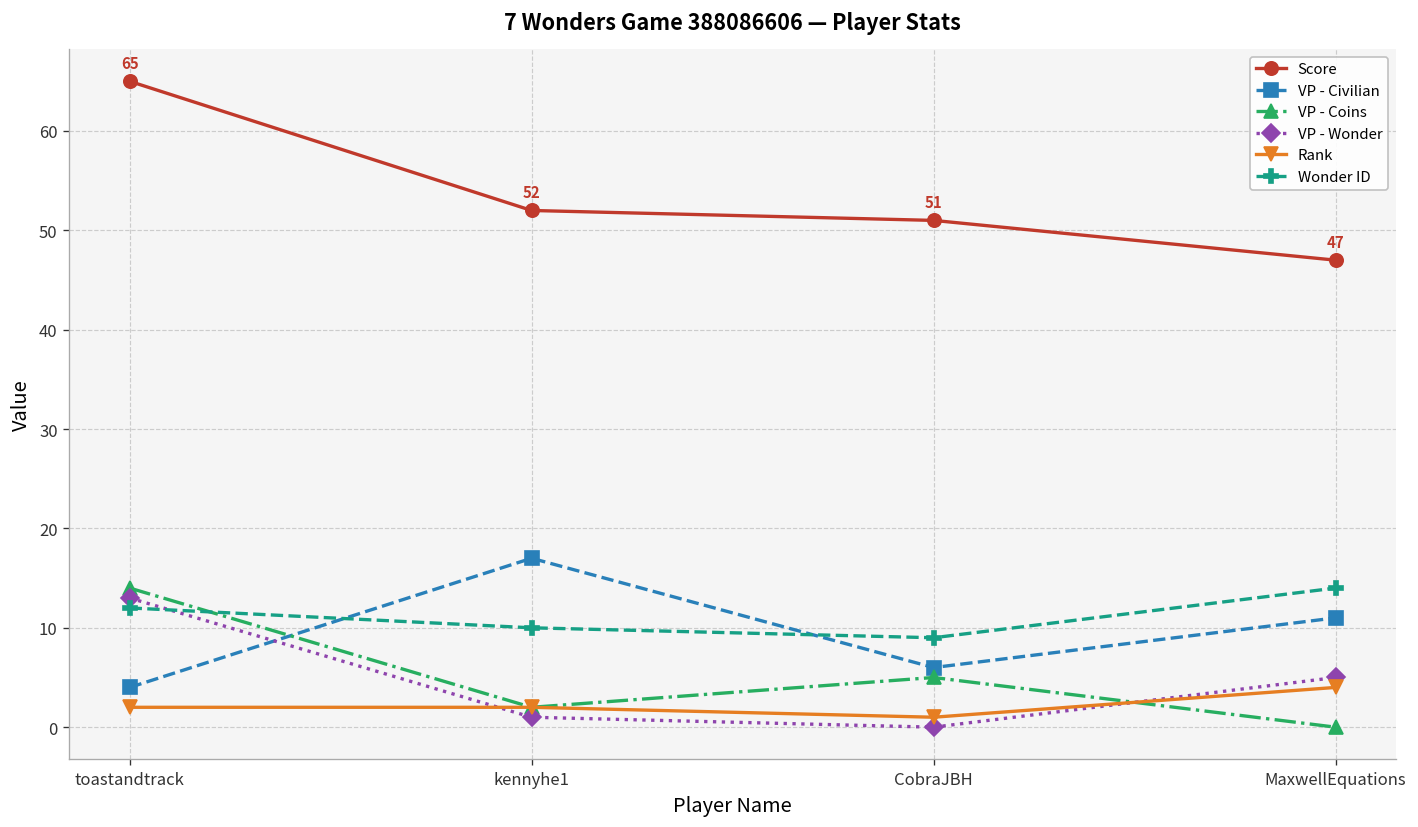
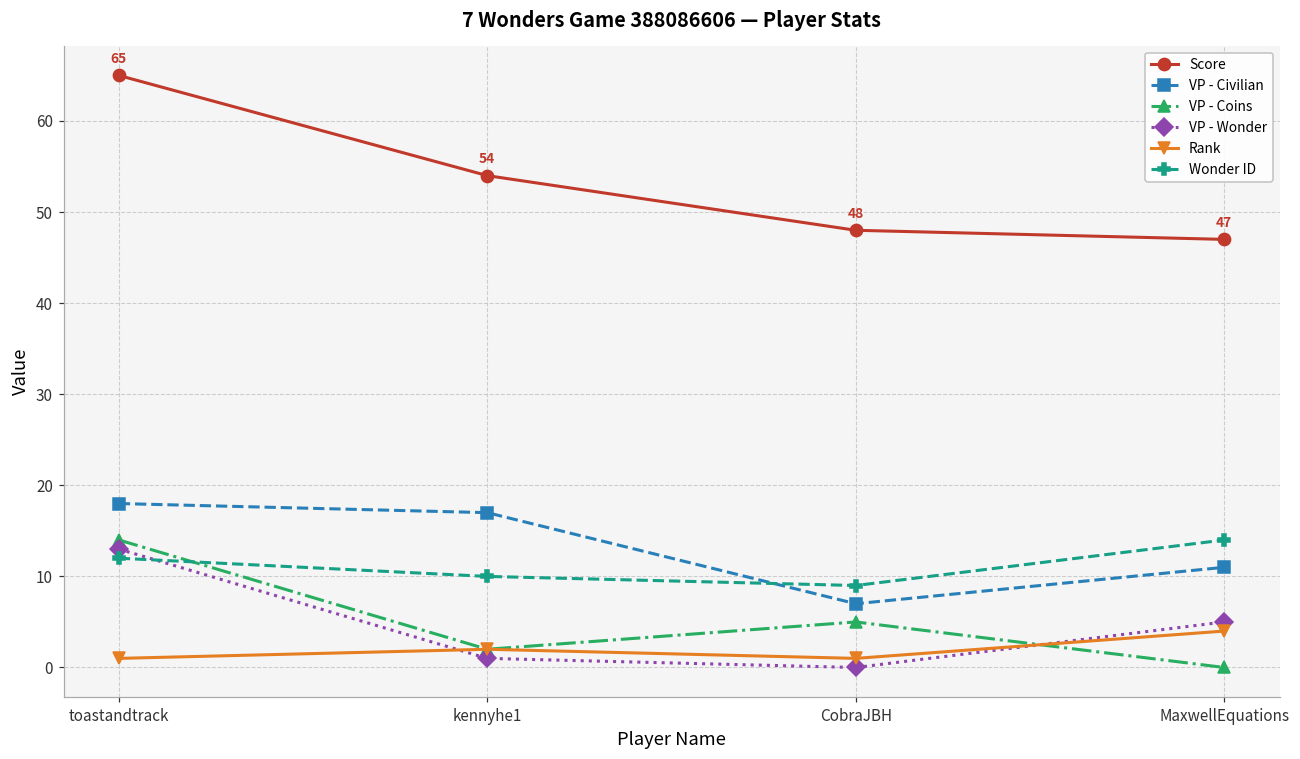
VP - Civilian, toastandtrack: 4 -> 18
Rank, toastandtrack: 2 -> 1
Score, kennyhe1: 52 -> 54
Score, CobraJBH: 51 -> 48
VP - Civilian, CobraJBH: 6 -> 7
